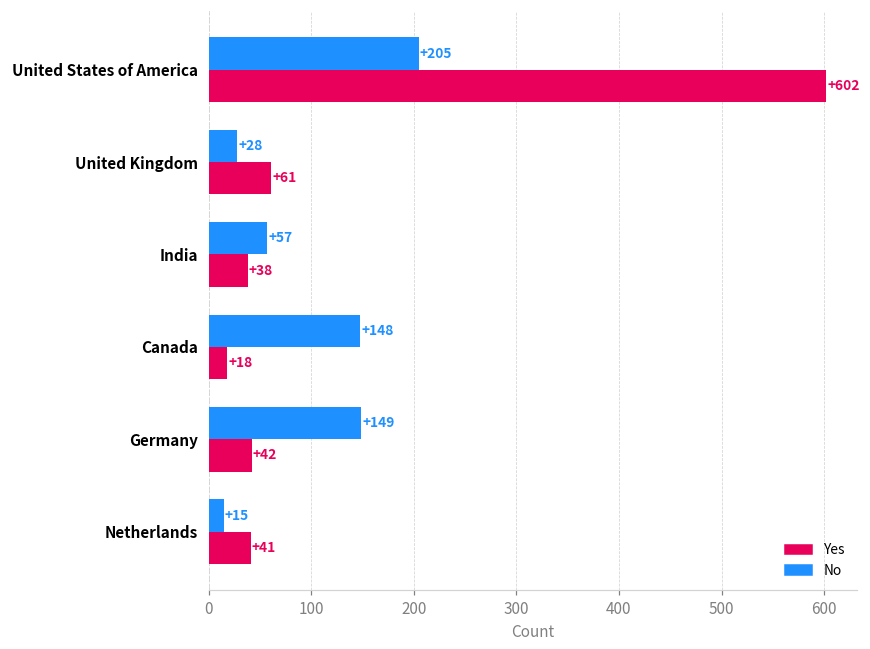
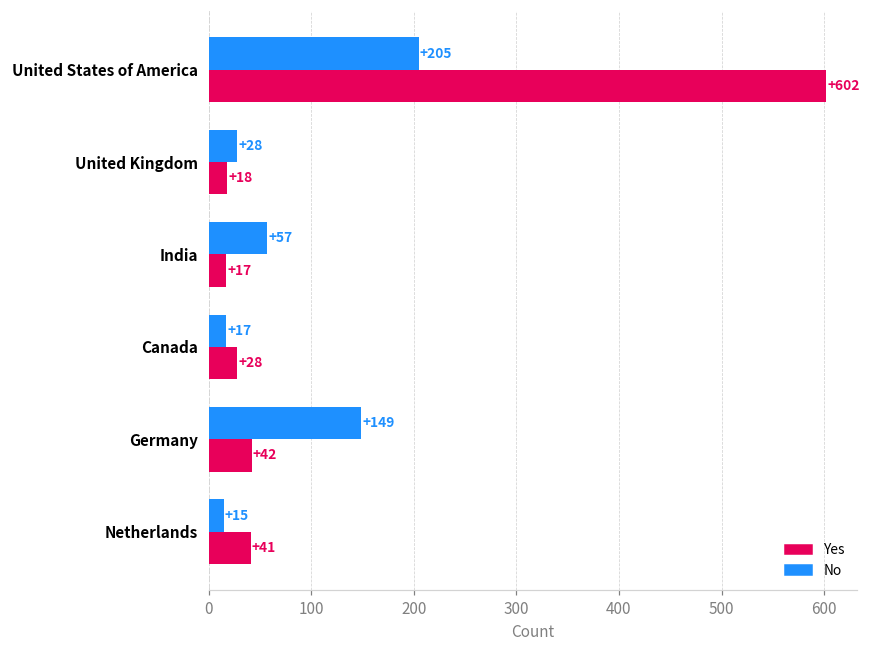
Yes, United Kingdom: +61 -> +18
Yes, India: +38 -> +17
No, Canada: +148 -> +17
Yes, Canada: +18 -> +28
